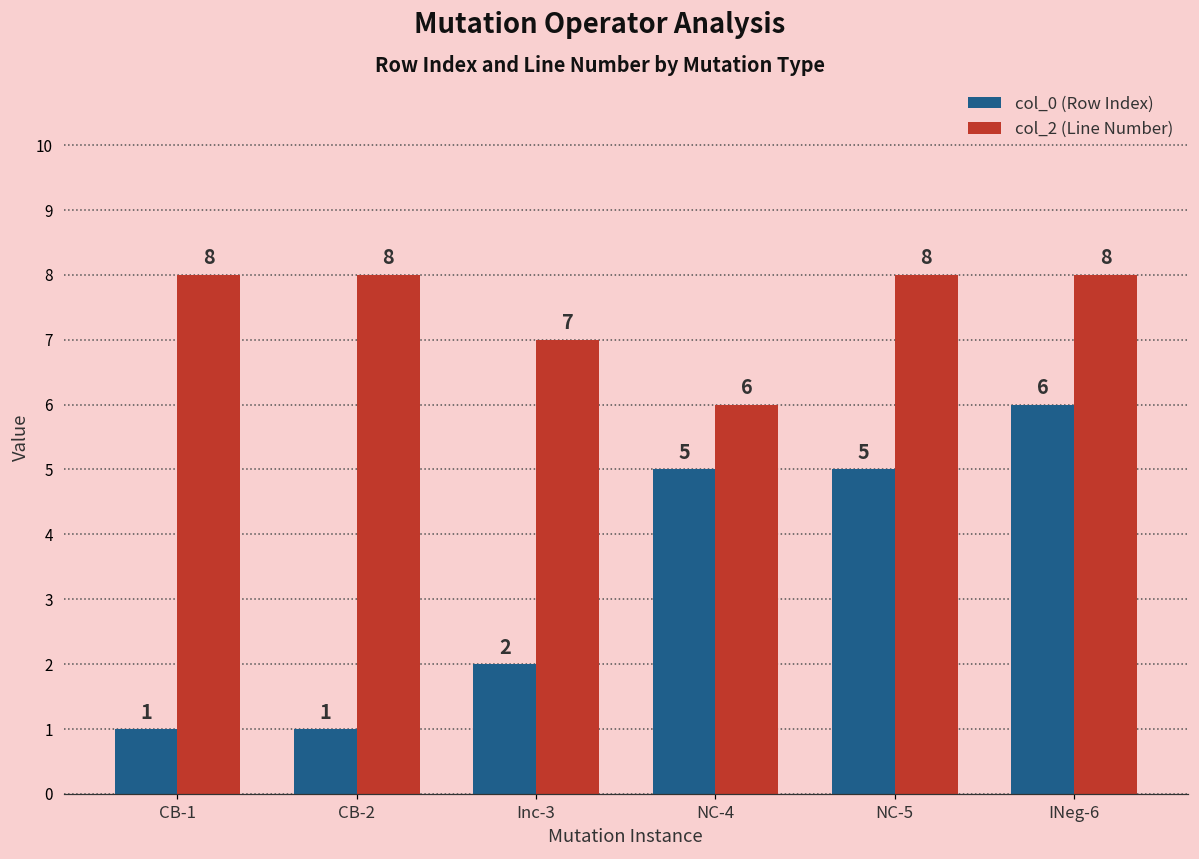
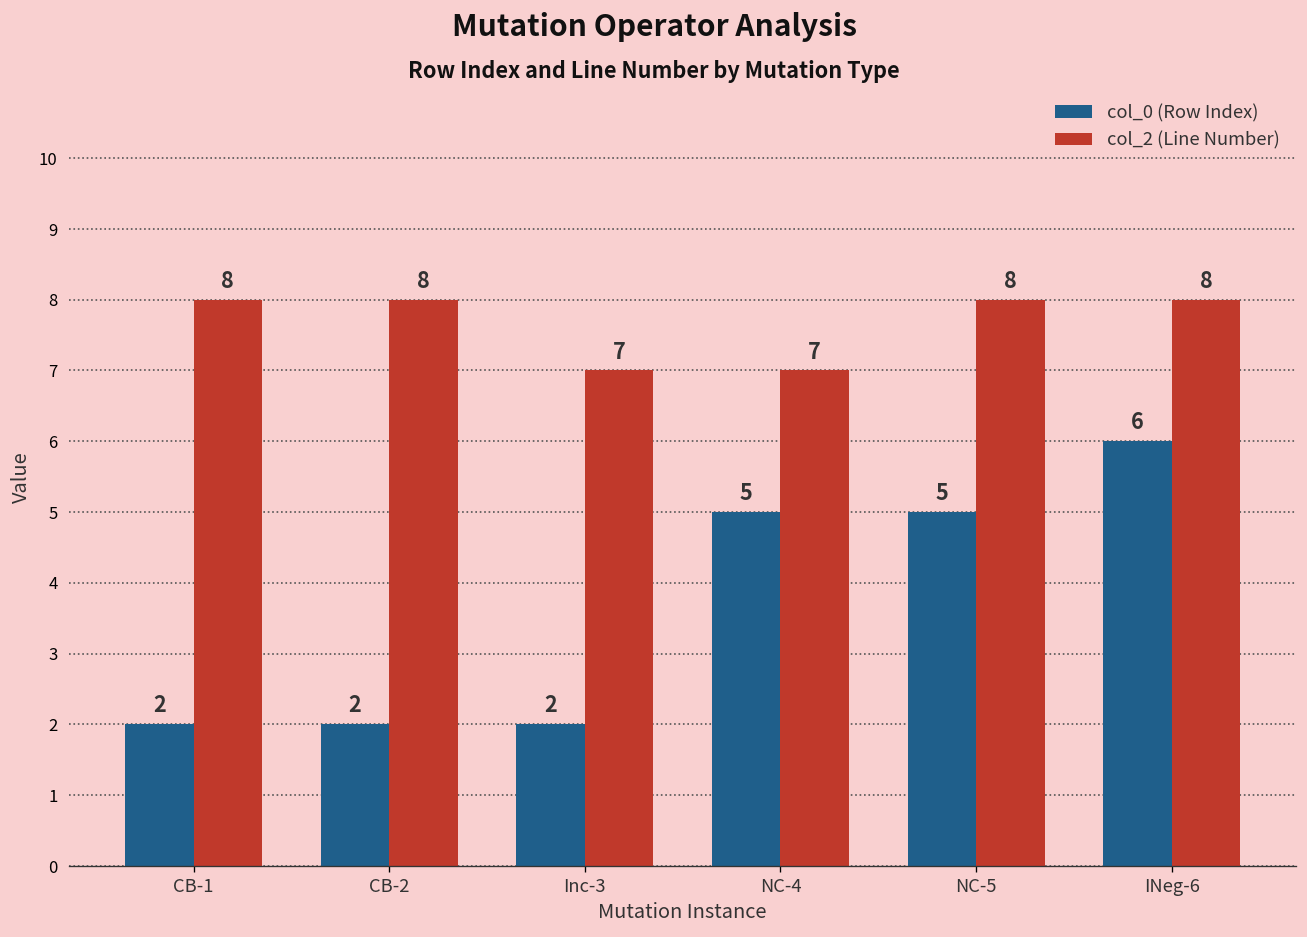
col_0 (Row Index), CB-1: 1 -> 2
col_0 (Row Index), CB-2: 1 -> 2
col_2 (Line Number), NC-4: 6 -> 7
